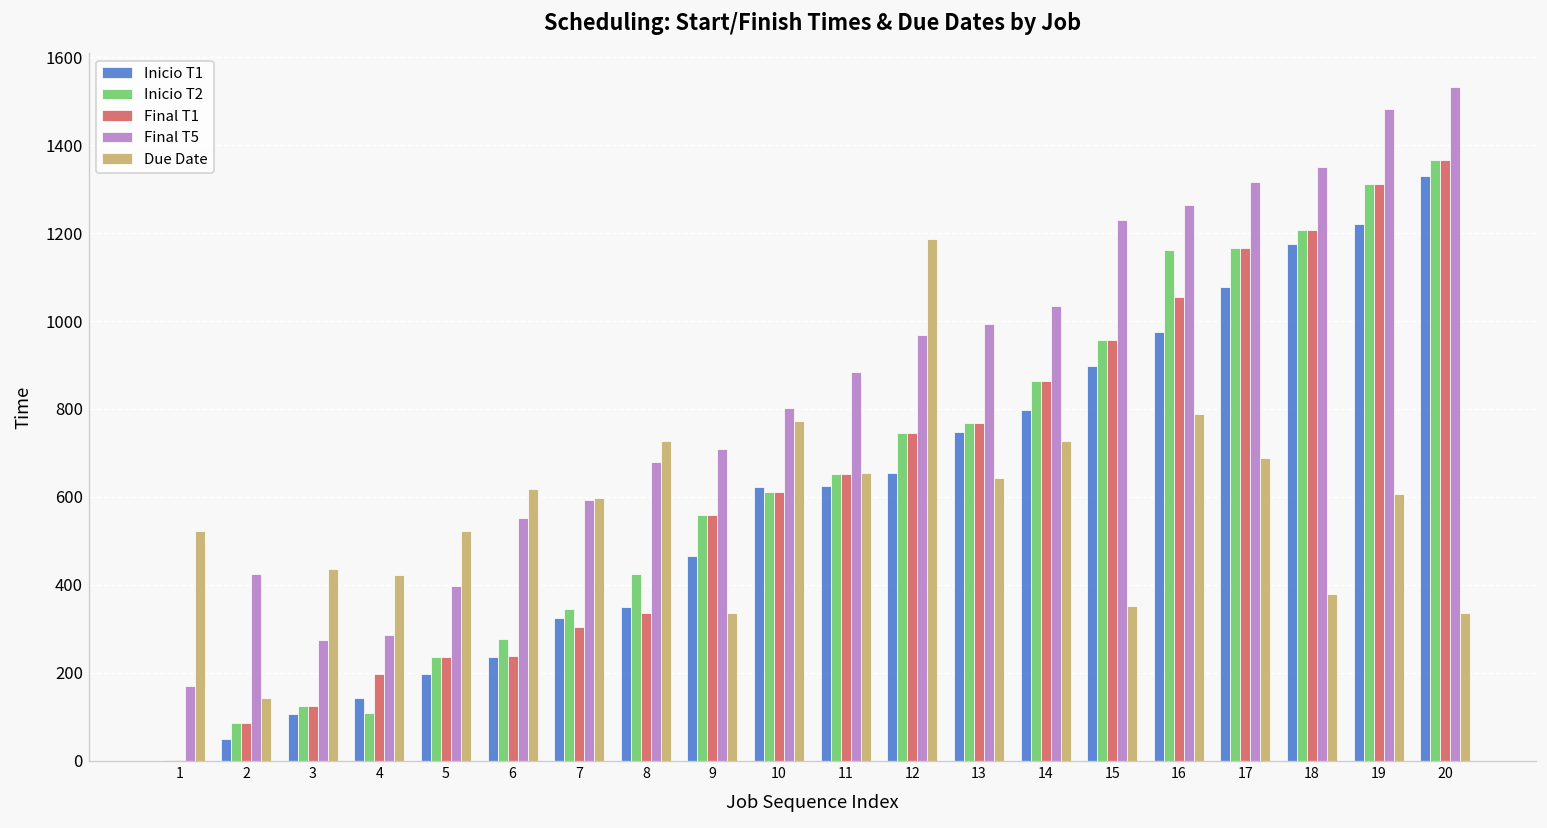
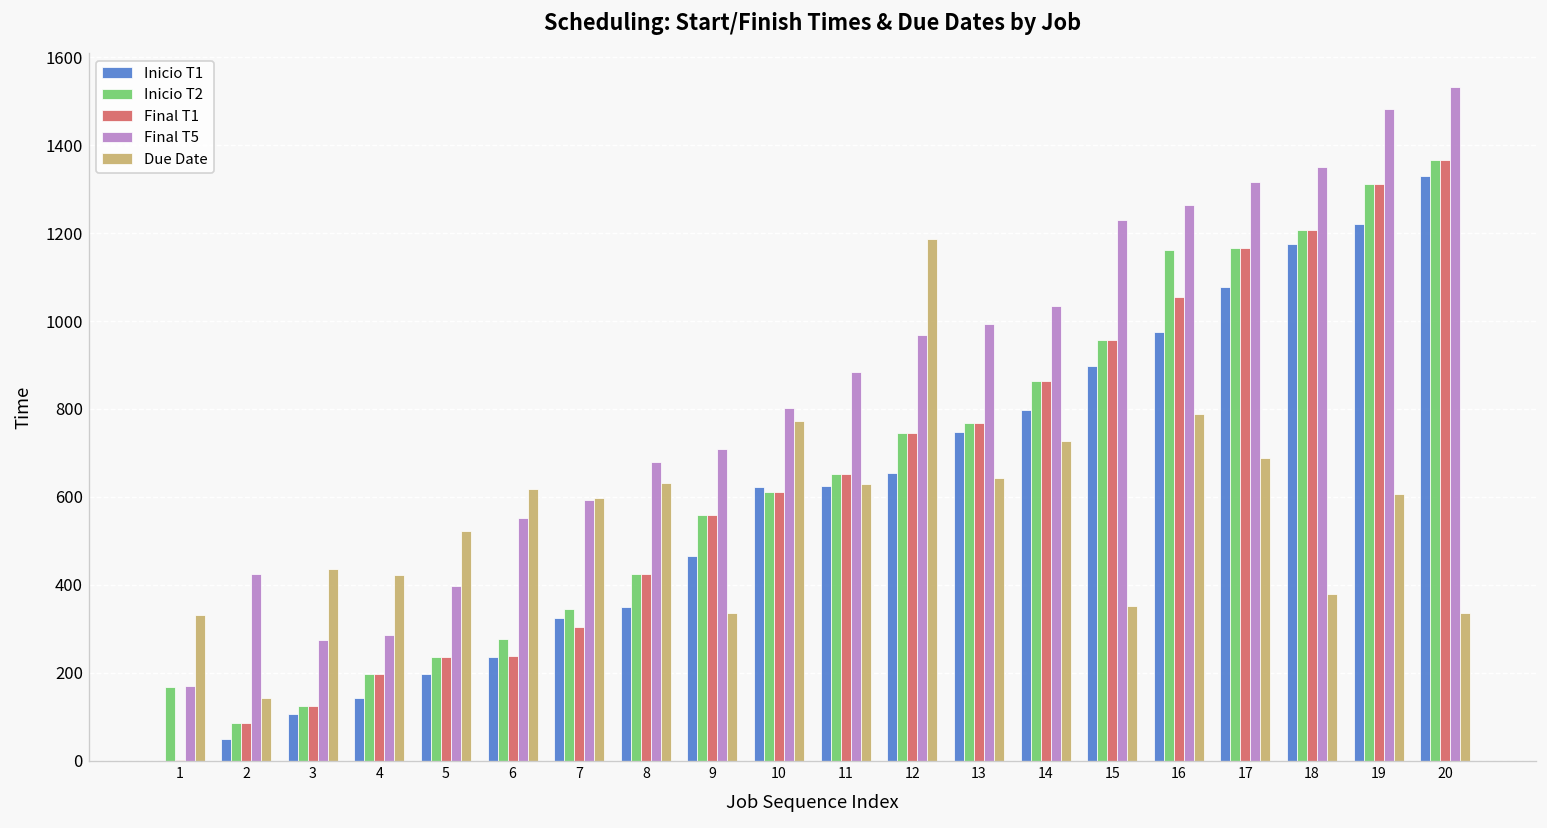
Inicio T2, 1: 0 -> 170
Due Date, 1: 520 -> 330
Inicio T2, 4: 110 -> 200
Final T1, 8: 340 -> 430
Due Date, 8: 730 -> 630
Due Date, 11: 650 -> 630
